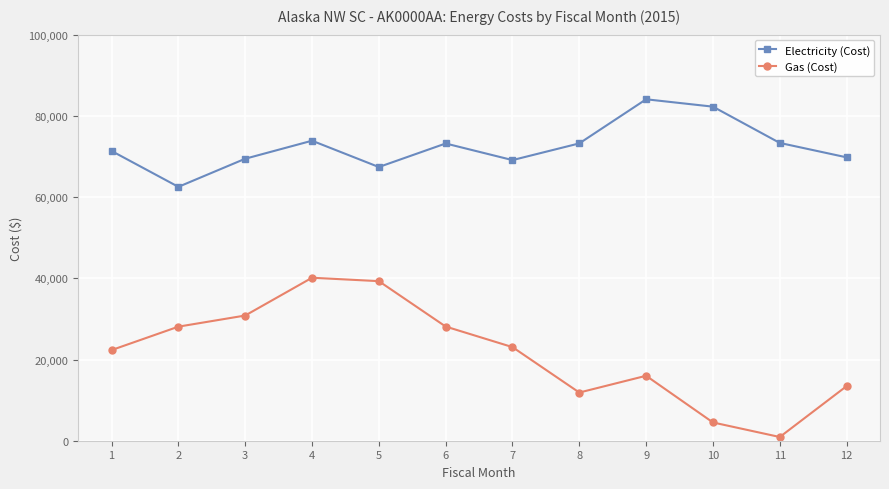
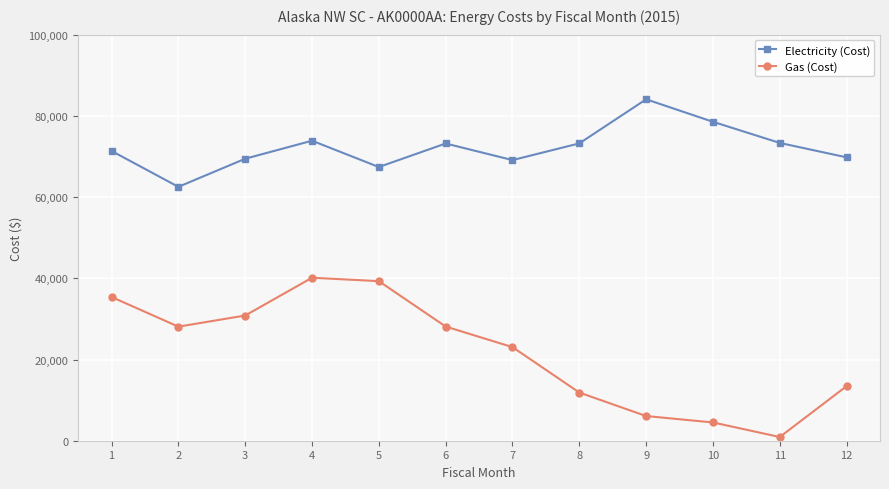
Gas (Cost), 1: 22,000 -> 35,000
Gas (Cost), 9: 16,000 -> 6,000
Electricity (Cost), 10: 82,000 -> 79,000
